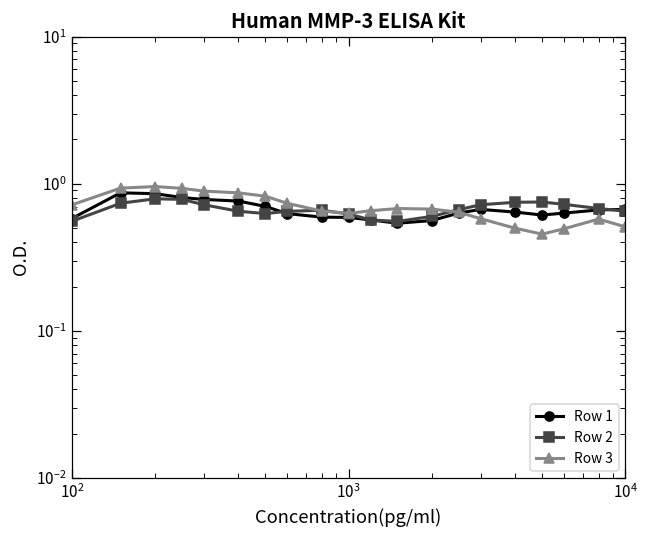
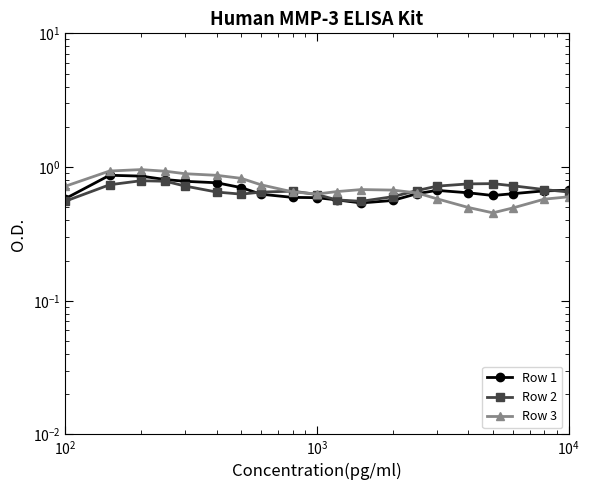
Row 3, 10^4: 0.51 -> 0.6
